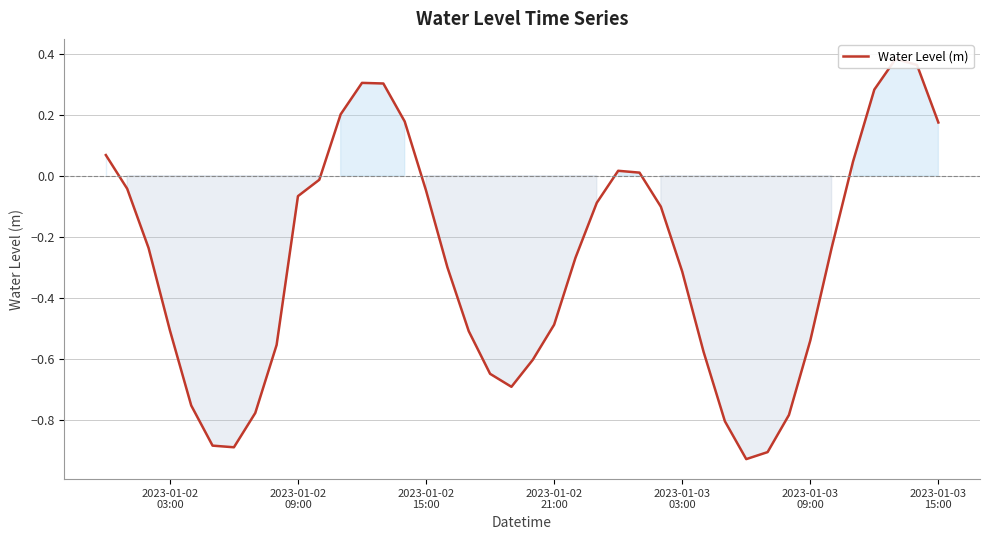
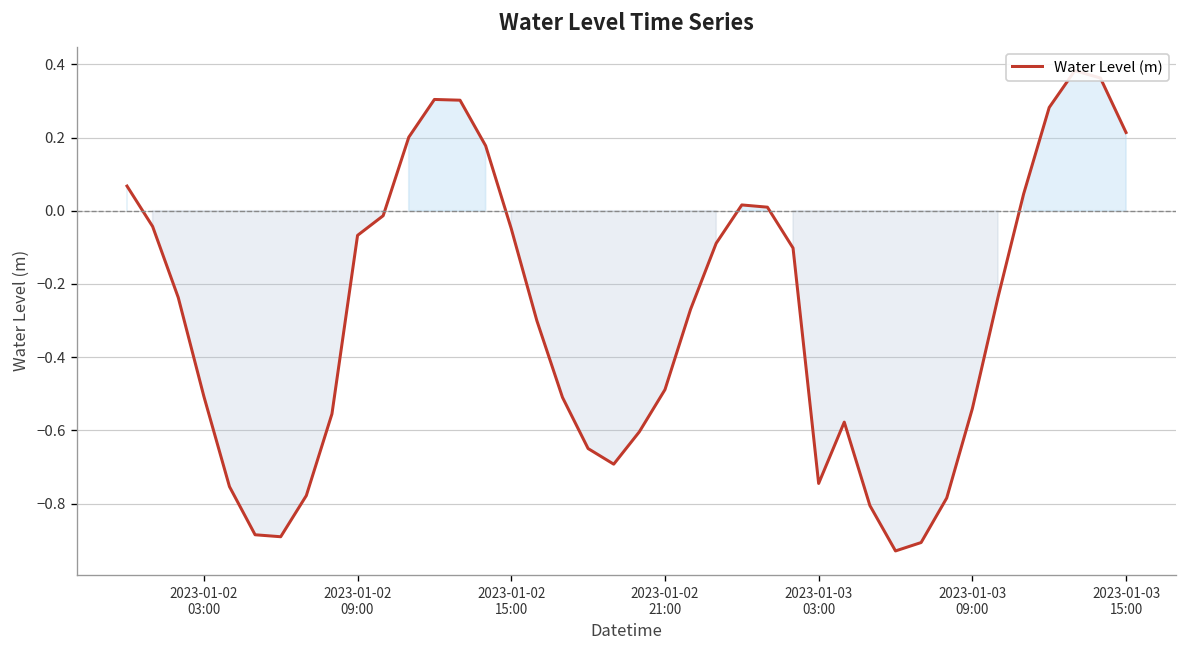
2023-01-03 03:00: -0.31 -> -0.75
2023-01-03 15:00: 0.17 -> 0.21
